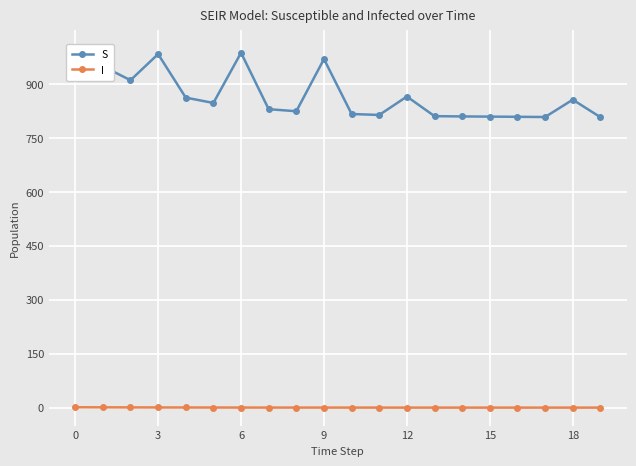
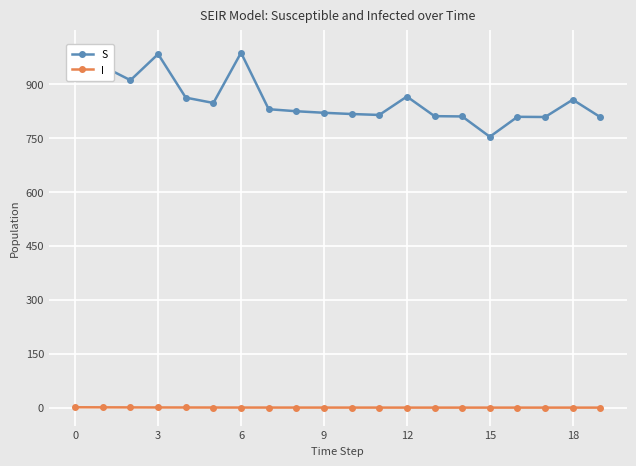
S, 9: 970 -> 820
S, 15: 810 -> 750
